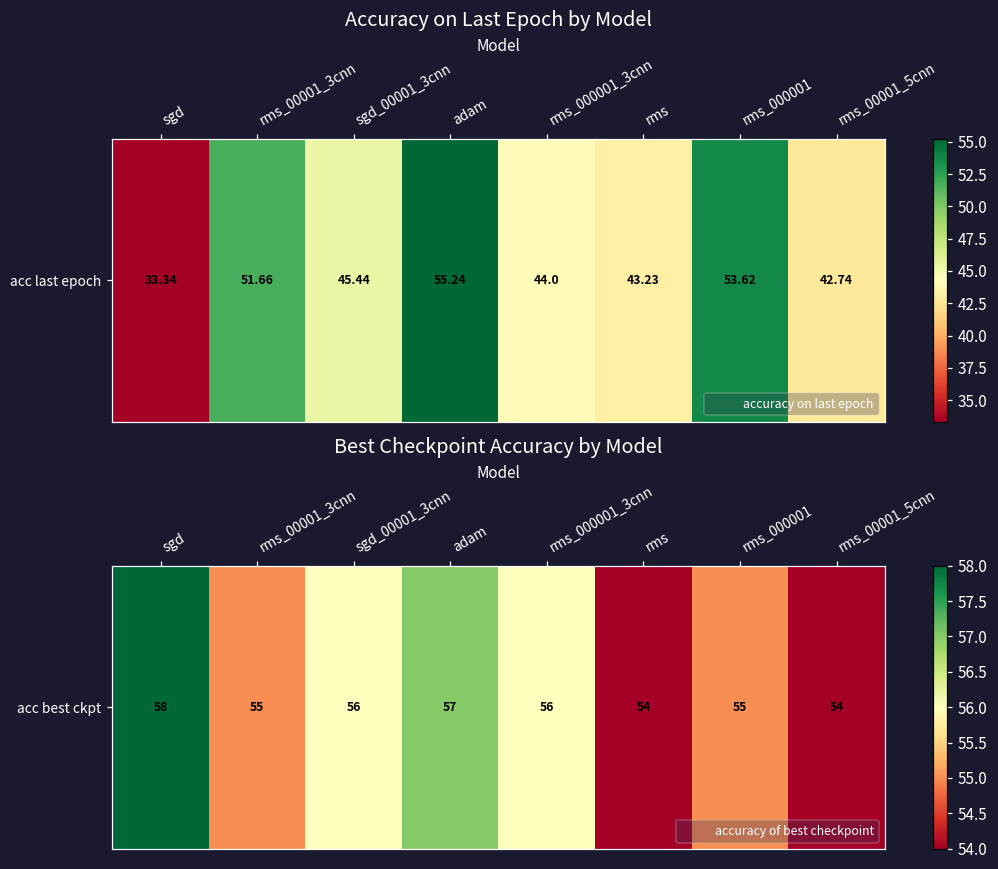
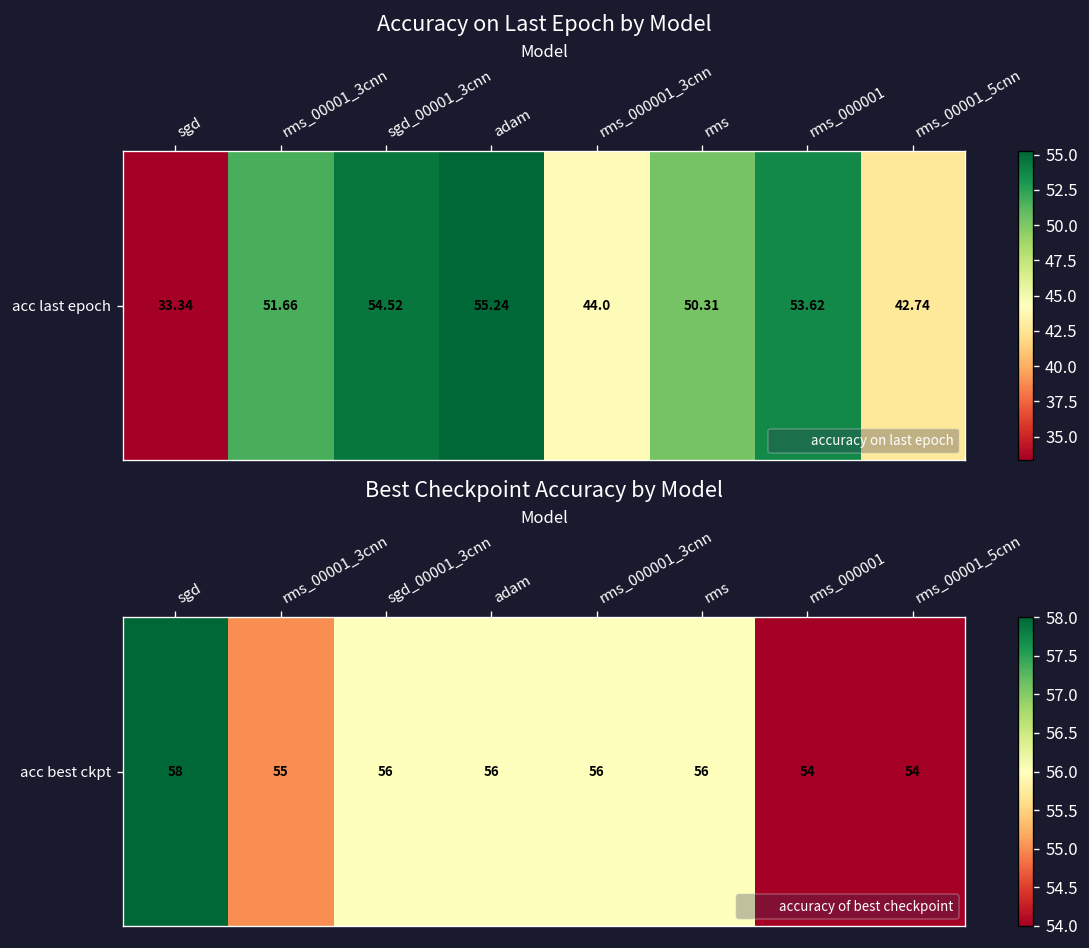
Accuracy on Last Epoch by Model, acc last epoch, sgd_00001_3cnn: 45.44 -> 54.52
Accuracy on Last Epoch by Model, acc last epoch, rms: 43.23 -> 50.31
Best Checkpoint Accuracy by Model, acc best ckpt, adam: 57 -> 56
Best Checkpoint Accuracy by Model, acc best ckpt, rms: 54 -> 56
Best Checkpoint Accuracy by Model, acc best ckpt, rms_000001: 55 -> 54
